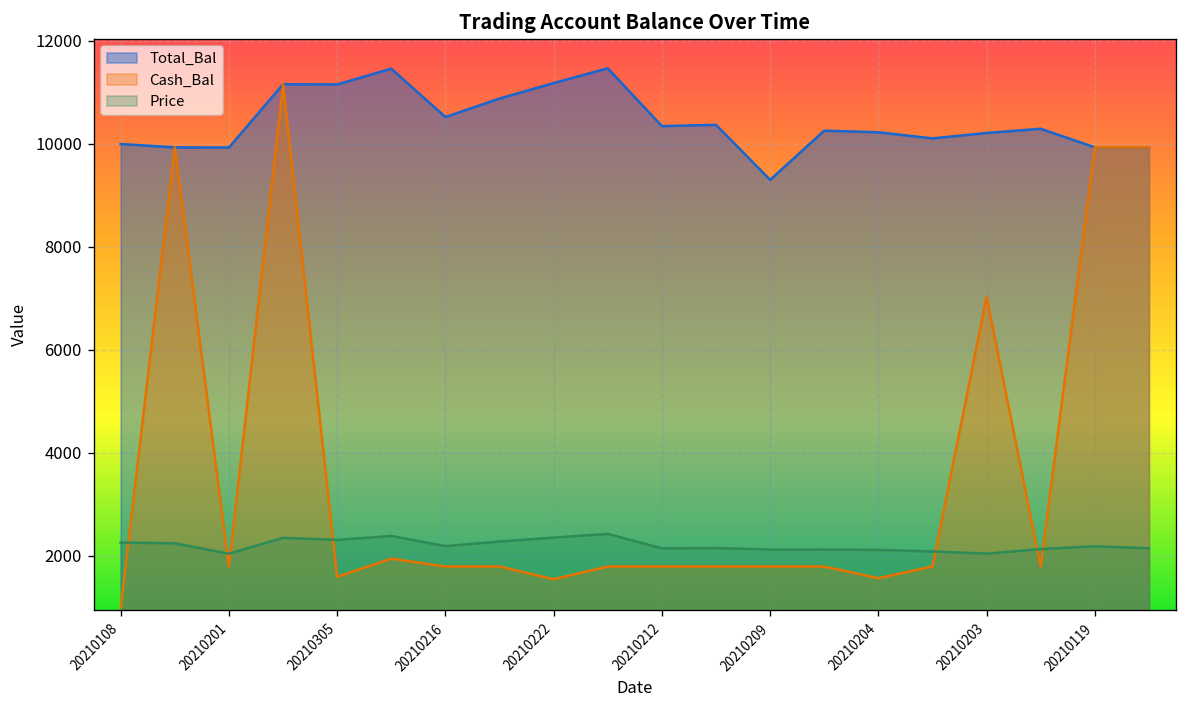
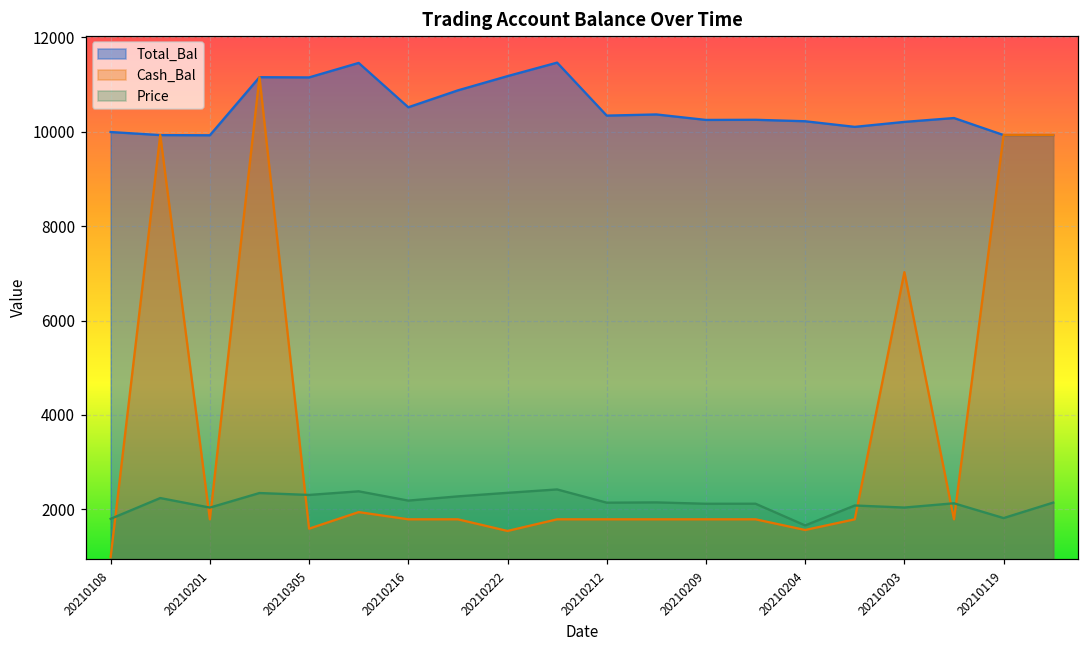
Price, 20210108: 2300 -> 1800
Total_Bal, 20210209: 9300 -> 10300
Price, 20210204: 2100 -> 1700
Price, 20210119: 2200 -> 1800
